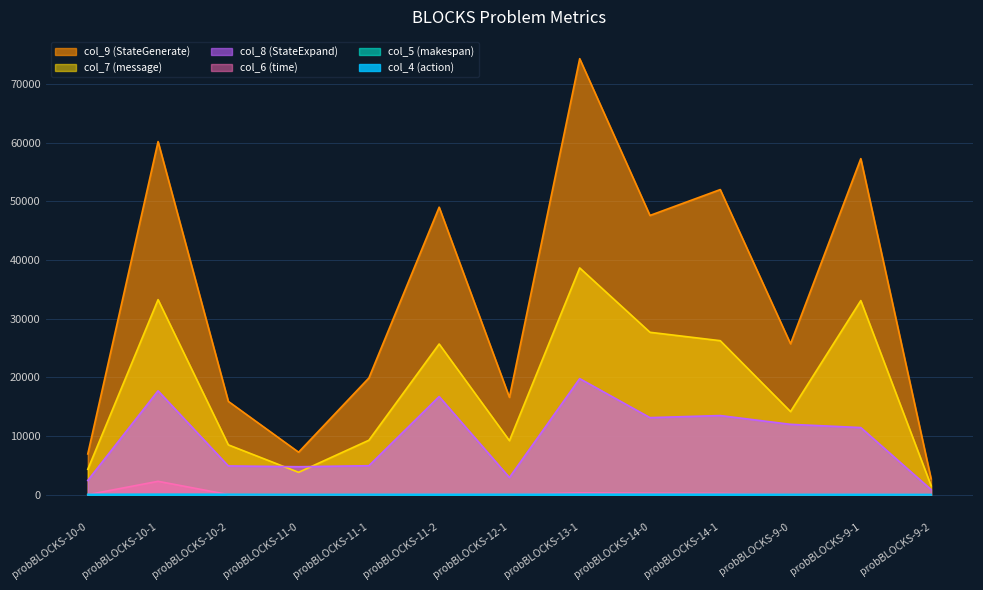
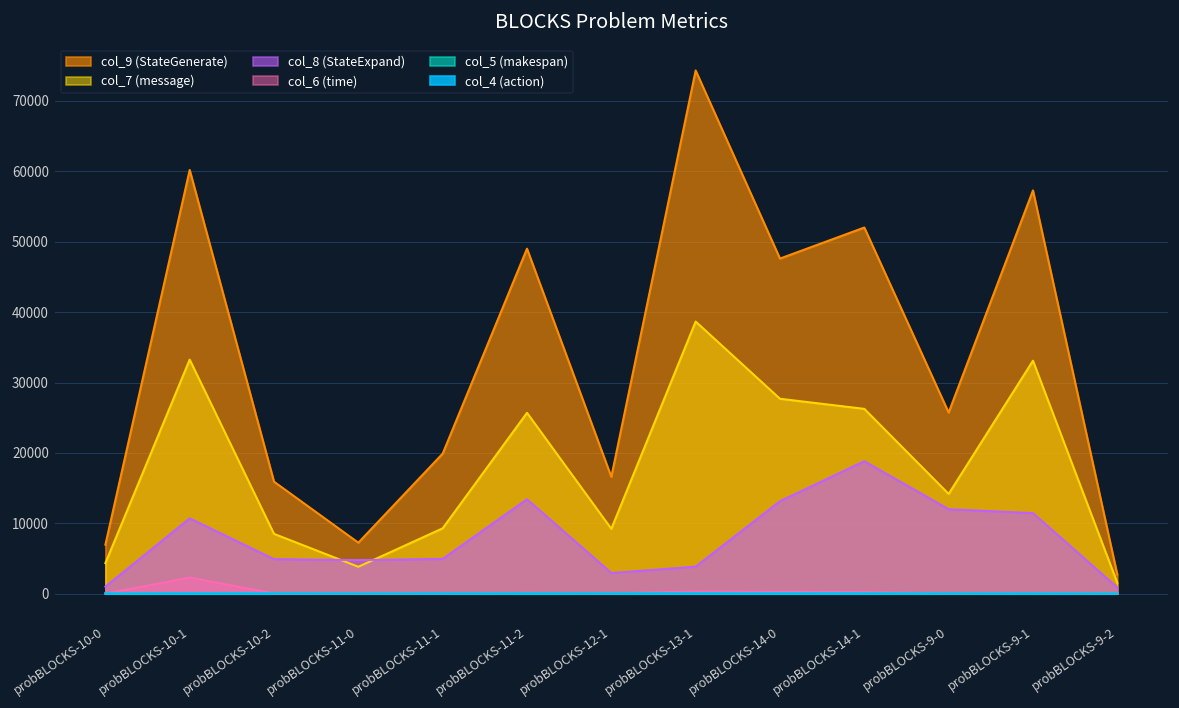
col_8 (StateExpand), probBLOCKS-10-0: 2000 -> 1000
col_8 (StateExpand), probBLOCKS-10-1: 18000 -> 11000
col_8 (StateExpand), probBLOCKS-11-2: 17000 -> 13000
col_8 (StateExpand), probBLOCKS-13-1: 20000 -> 4000
col_8 (StateExpand), probBLOCKS-14-1: 13000 -> 19000
